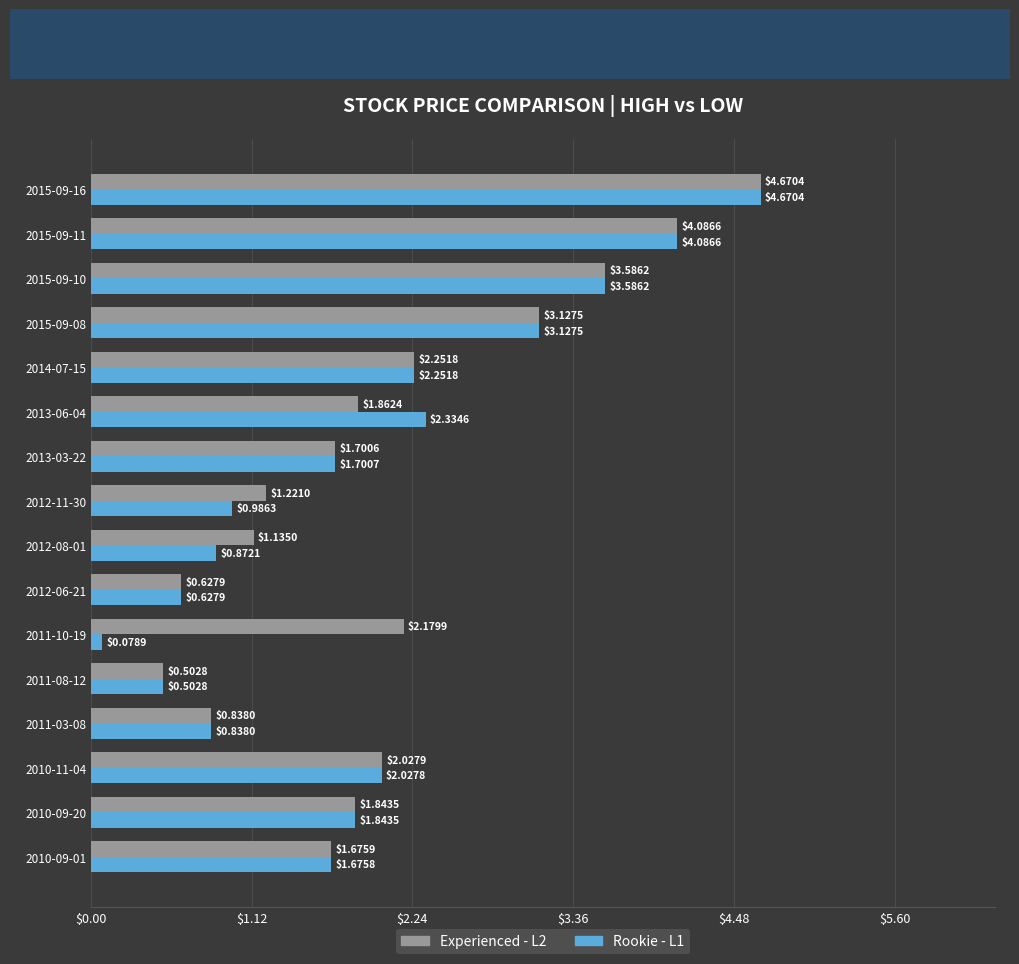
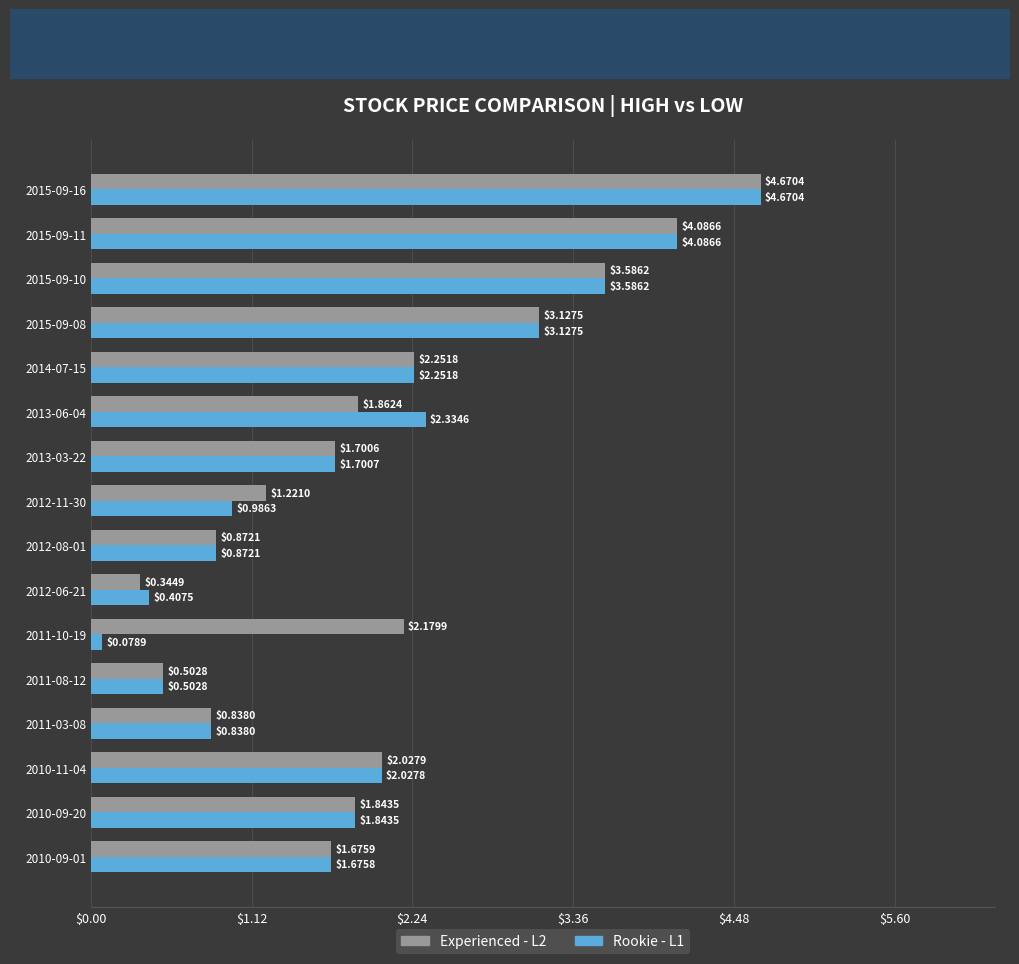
Experienced - L2, 2012-08-01: $1.1350 -> $0.8721
Experienced - L2, 2012-06-21: $0.6279 -> $0.3449
Rookie - L1, 2012-06-21: $0.6279 -> $0.4075
